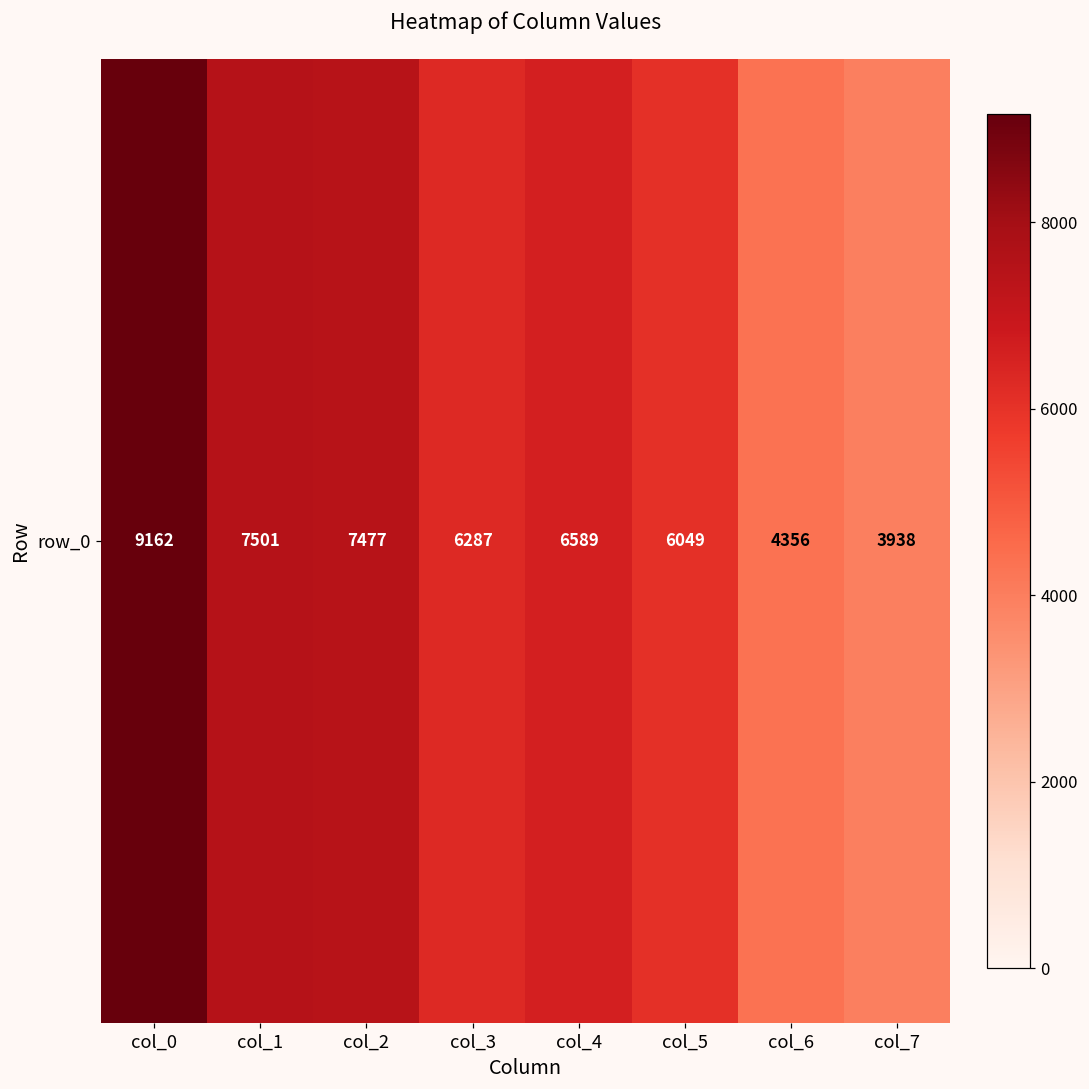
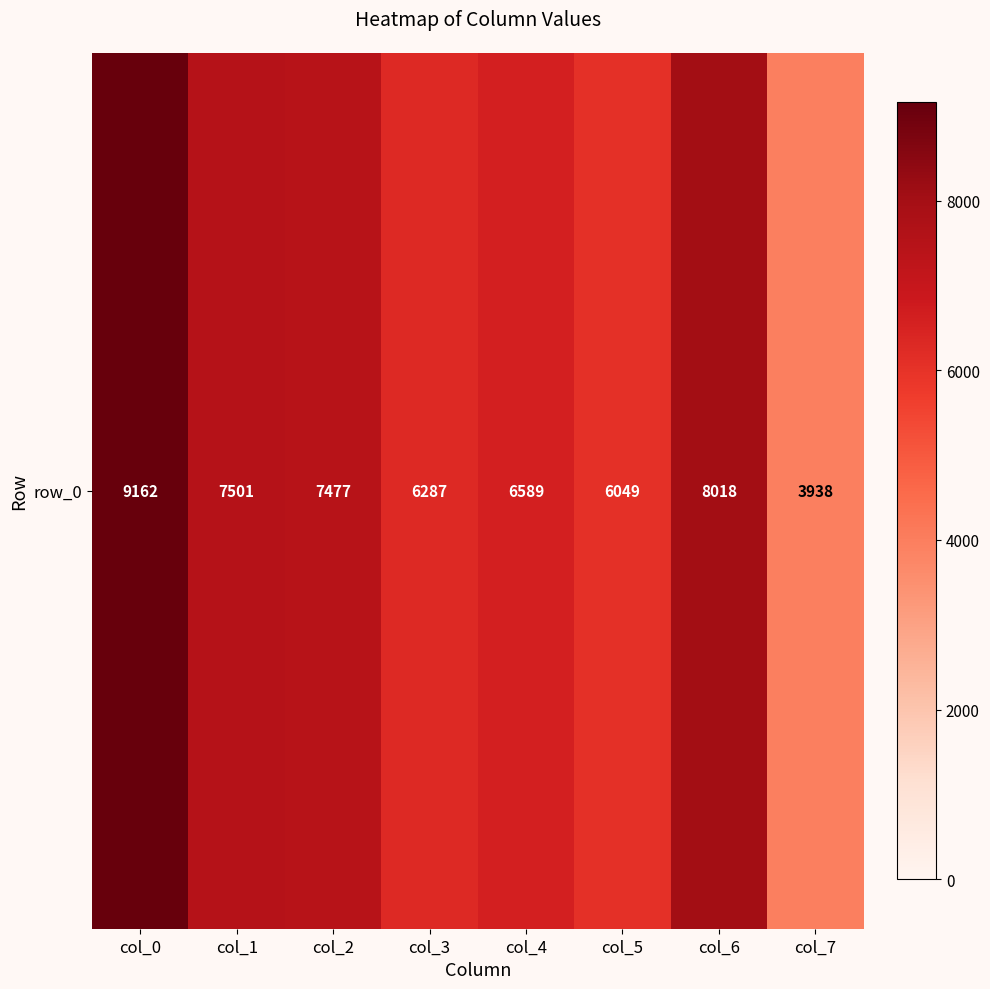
row_0, col_6: 4356 -> 8018
